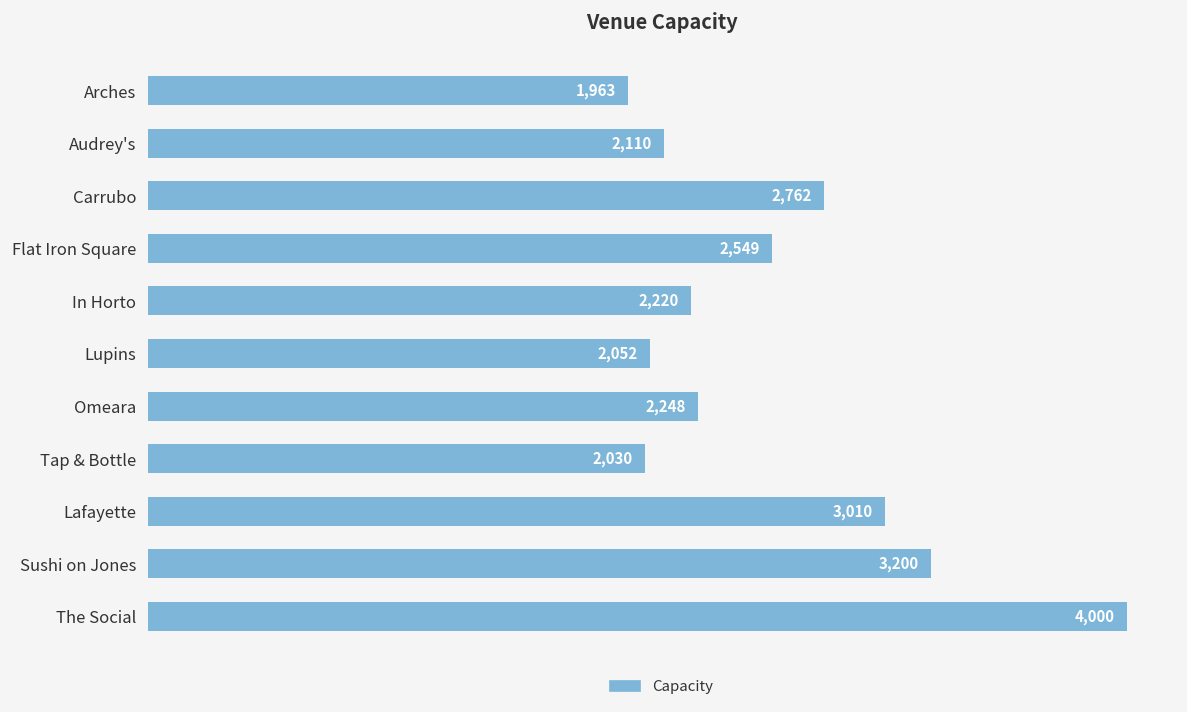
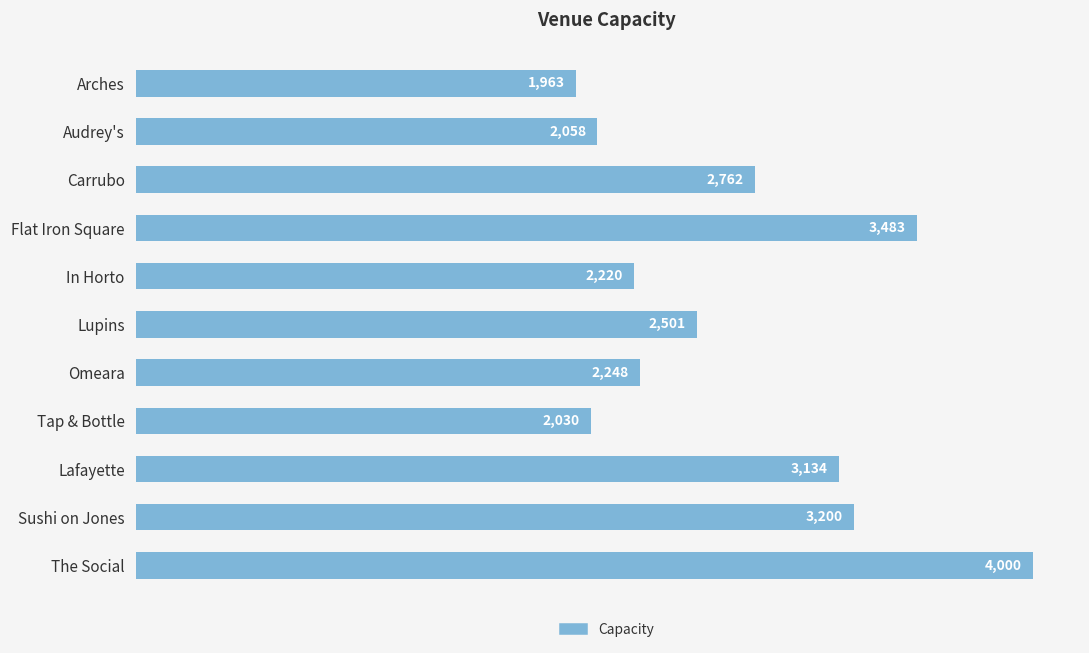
Audrey's: 2,110 -> 2,058
Flat Iron Square: 2,549 -> 3,483
Lupins: 2,052 -> 2,501
Lafayette: 3,010 -> 3,134
